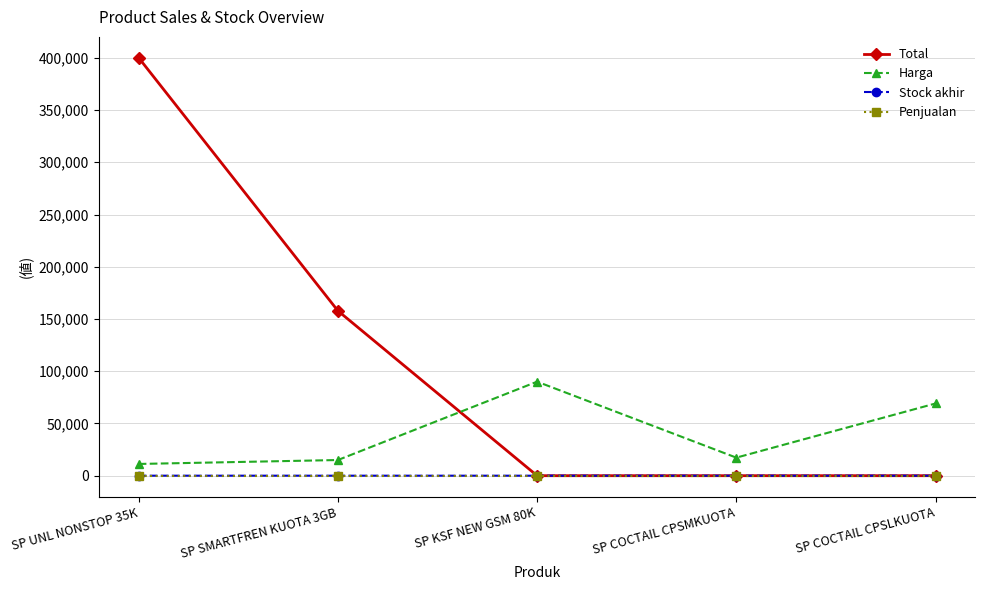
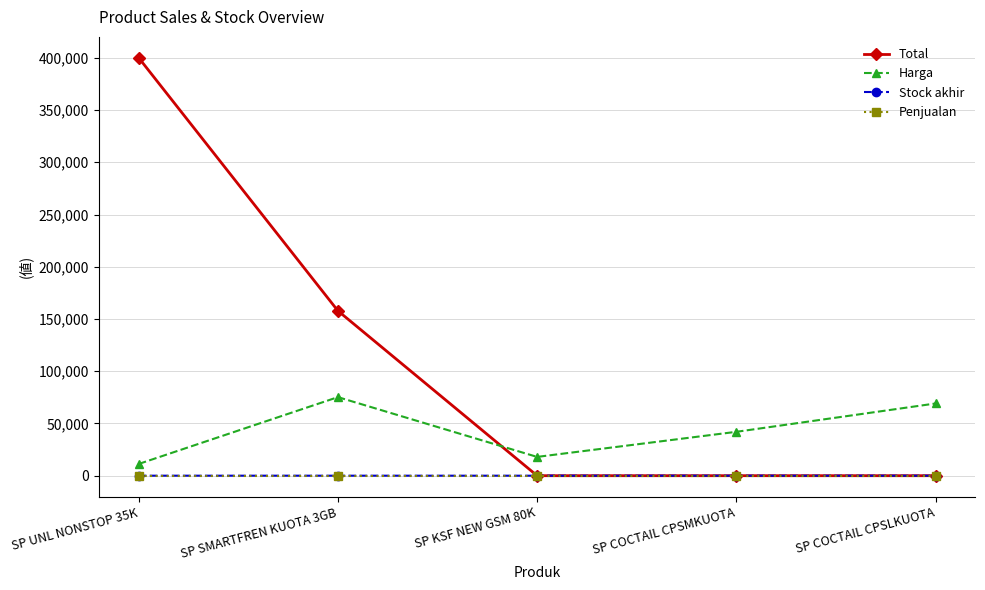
Harga, SP SMARTFREN KUOTA 3GB: 15,000 -> 75,000
Harga, SP KSF NEW GSM 80K: 90,000 -> 18,000
Harga, SP COCTAIL CPSMKUOTA: 17,000 -> 42,000
